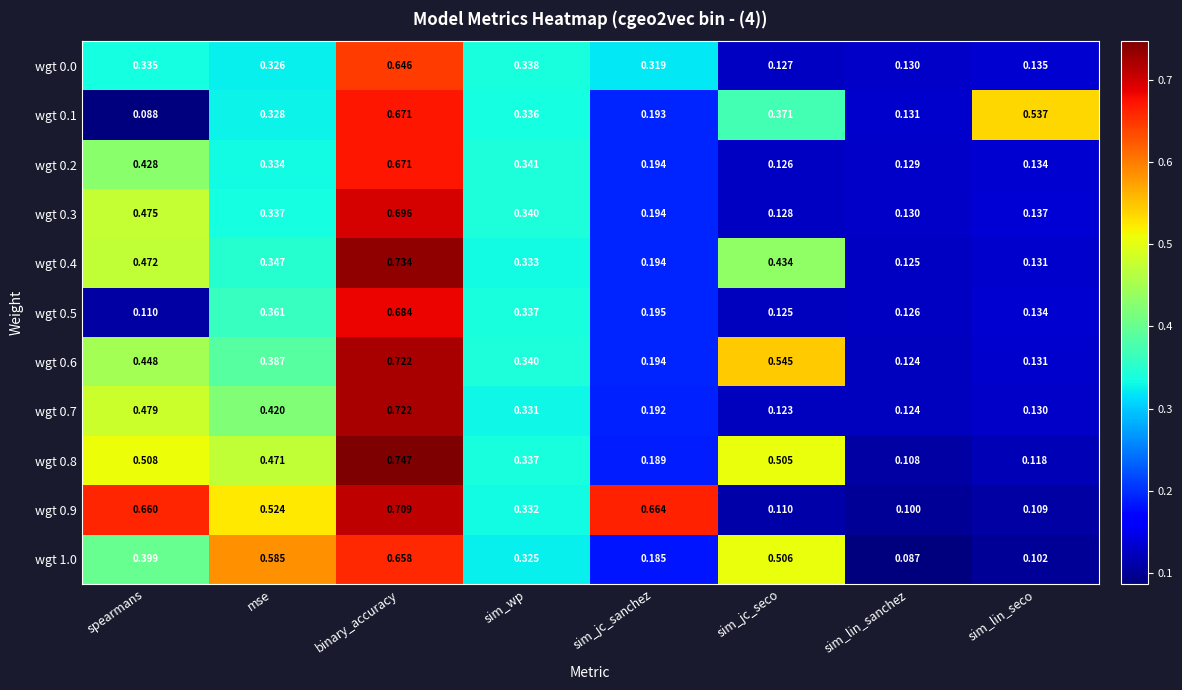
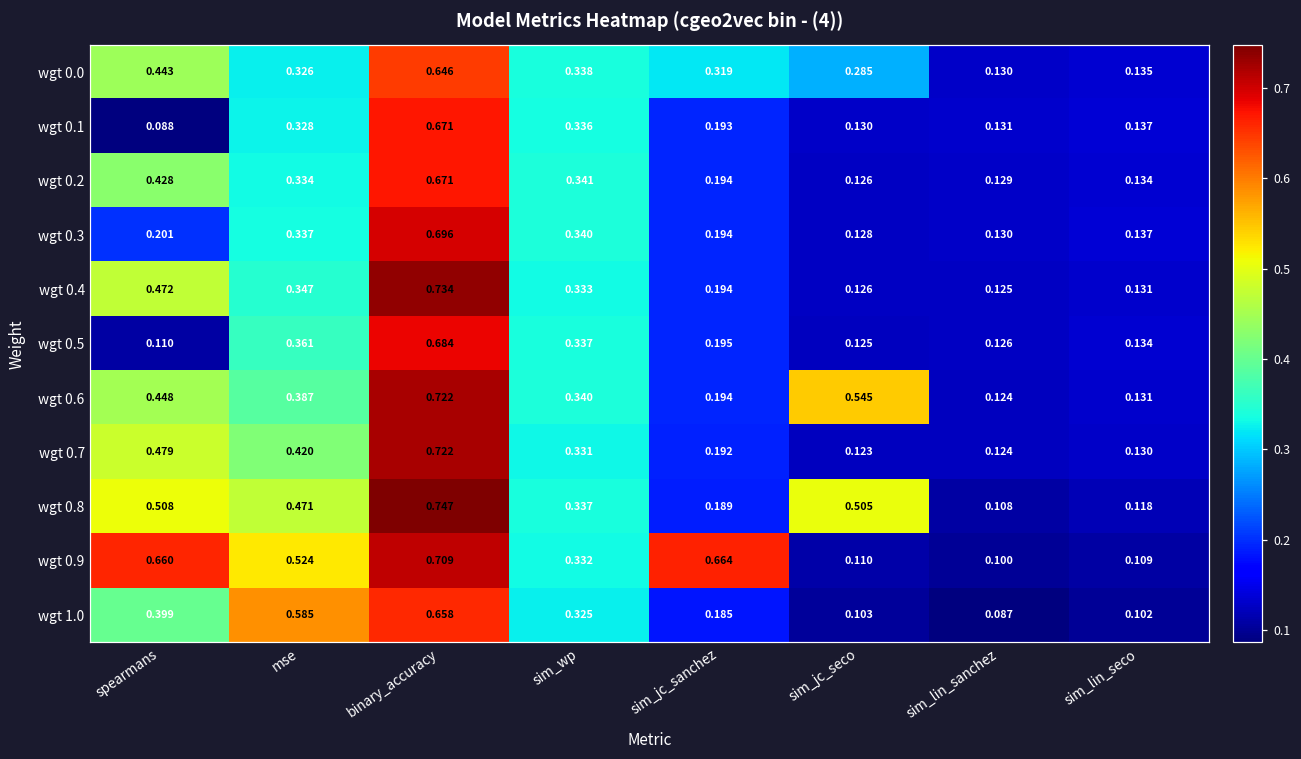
wgt 0.0, spearmans: 0.335 -> 0.443
wgt 0.0, sim_jc_seco: 0.127 -> 0.285
wgt 0.1, sim_jc_seco: 0.371 -> 0.130
wgt 0.1, sim_lin_seco: 0.537 -> 0.137
wgt 0.3, spearmans: 0.475 -> 0.201
wgt 0.4, sim_jc_seco: 0.434 -> 0.126
wgt 1.0, sim_jc_seco: 0.506 -> 0.103
